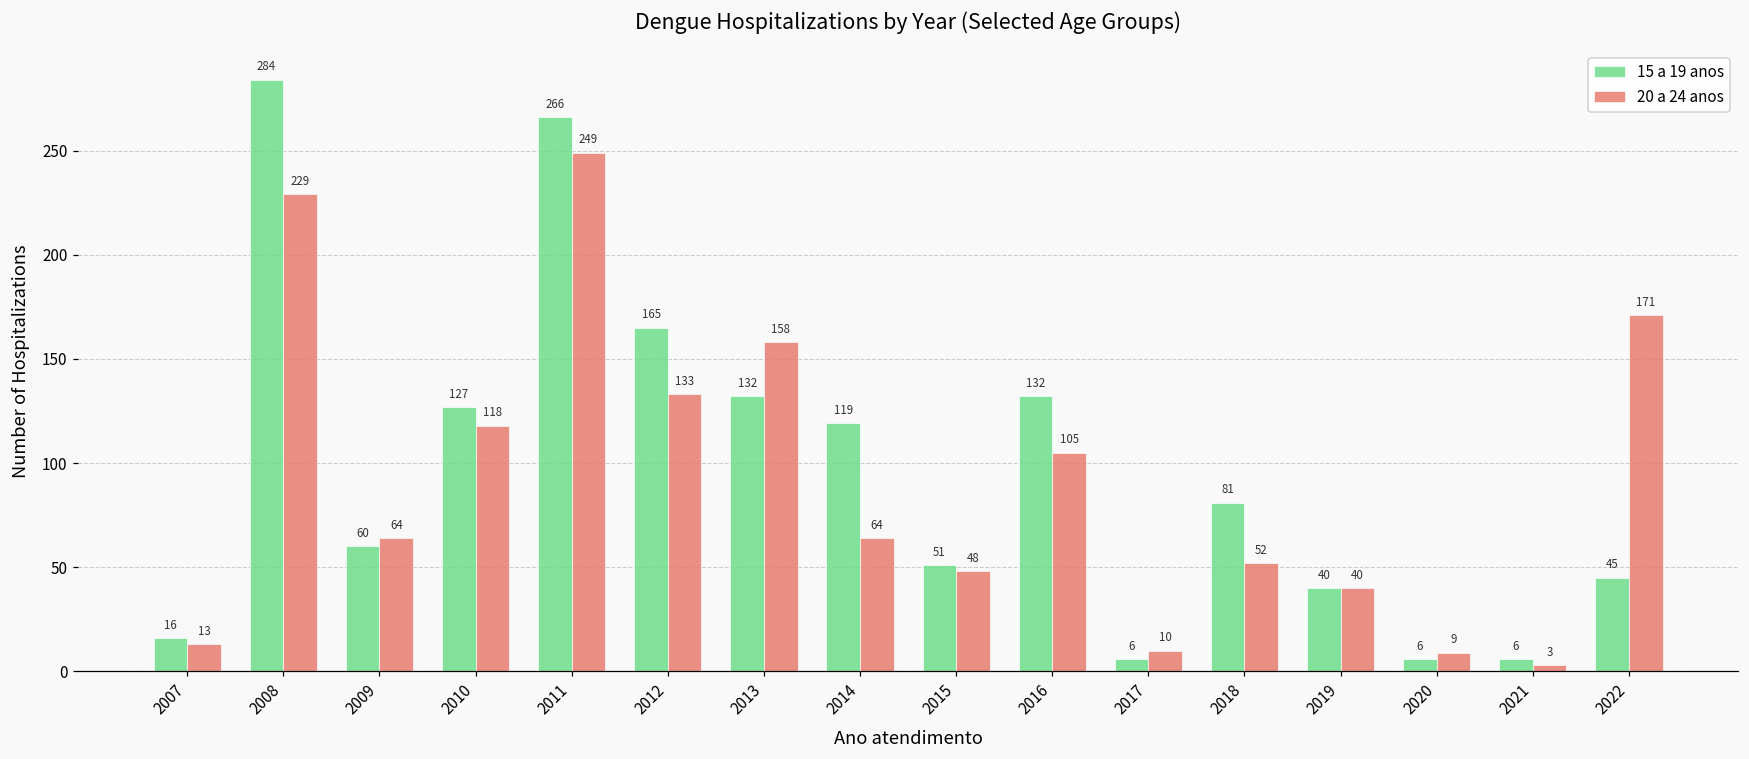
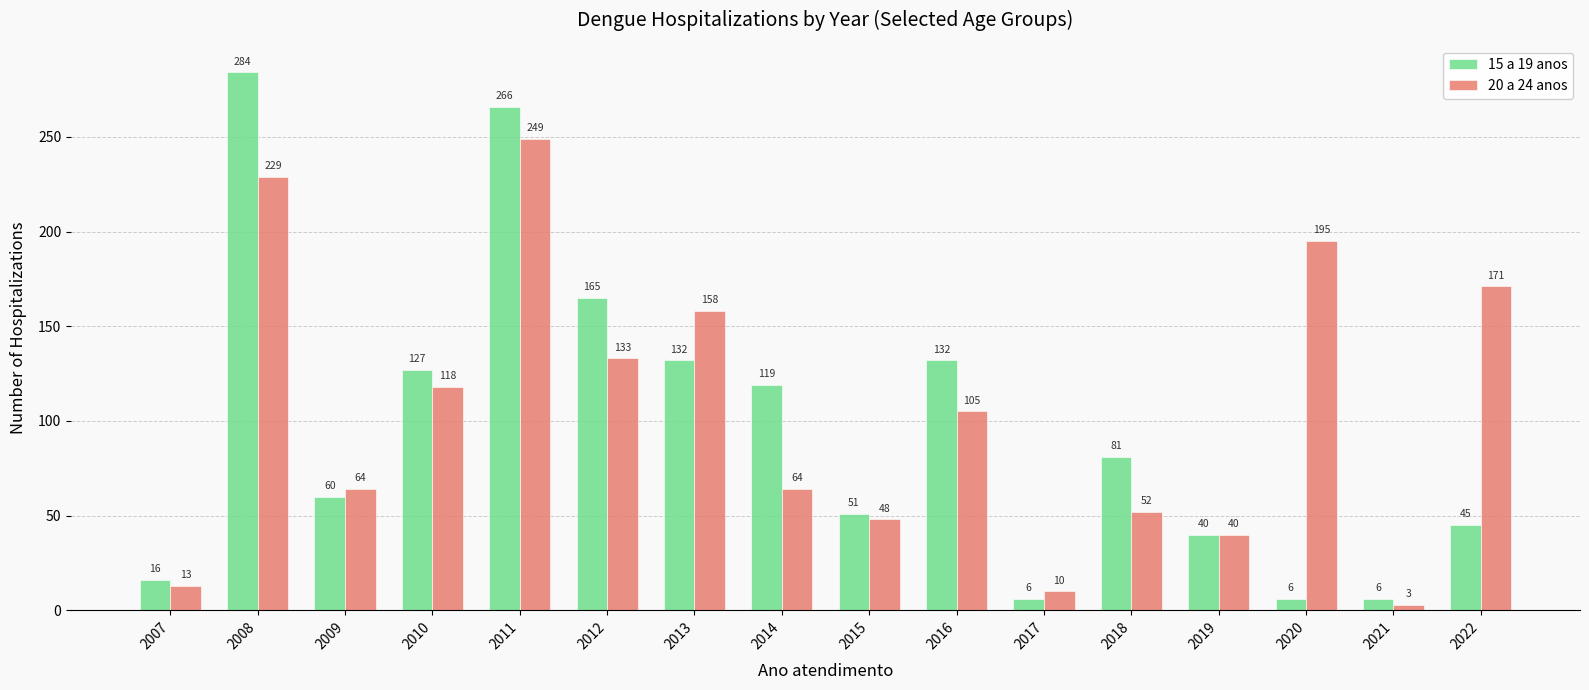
20 a 24 anos, 2020: 9 -> 195
